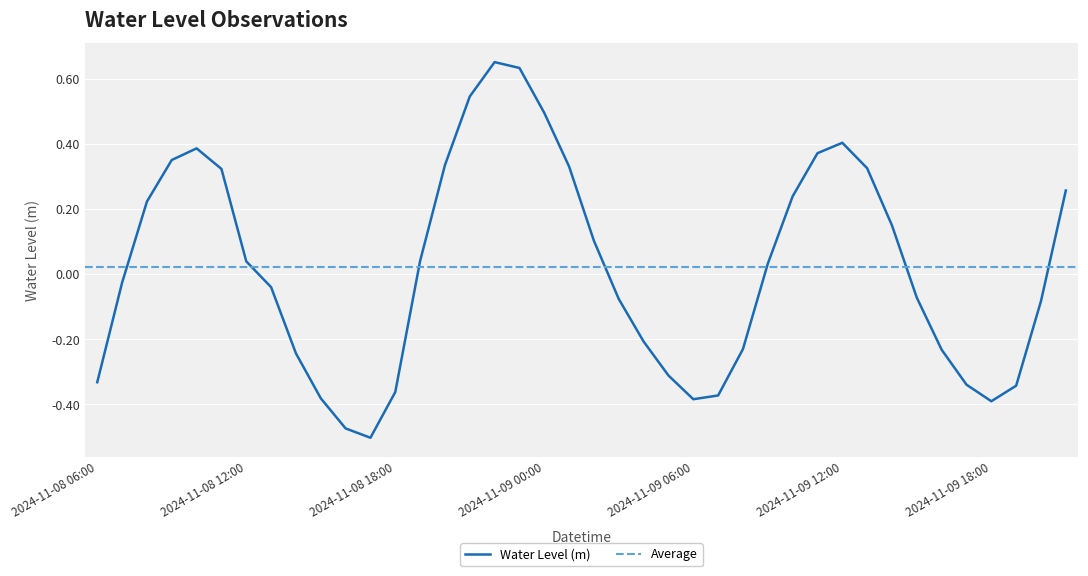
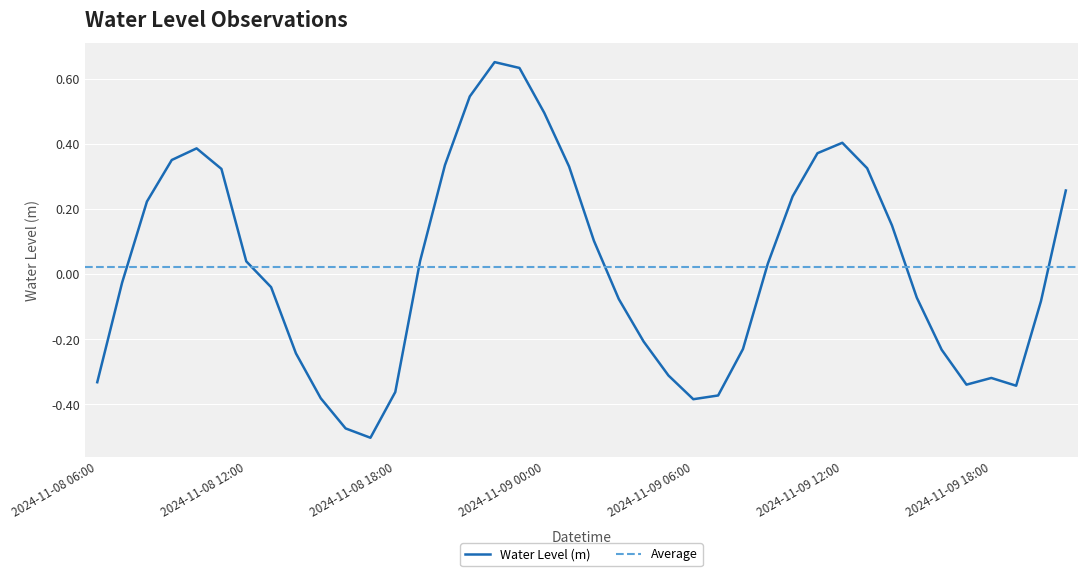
2024-11-09 18:00: -0.39 -> -0.32
